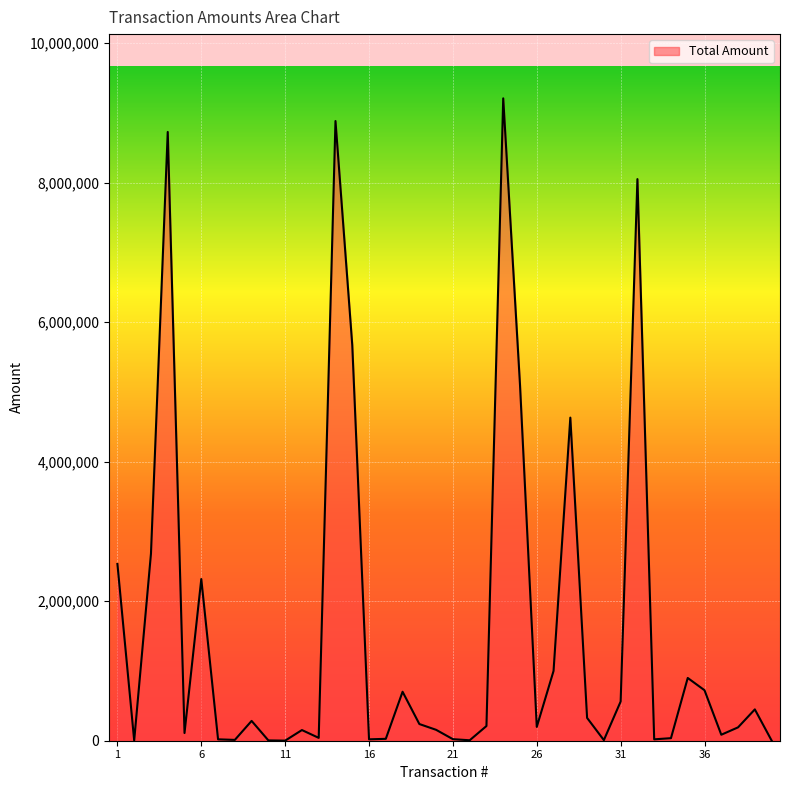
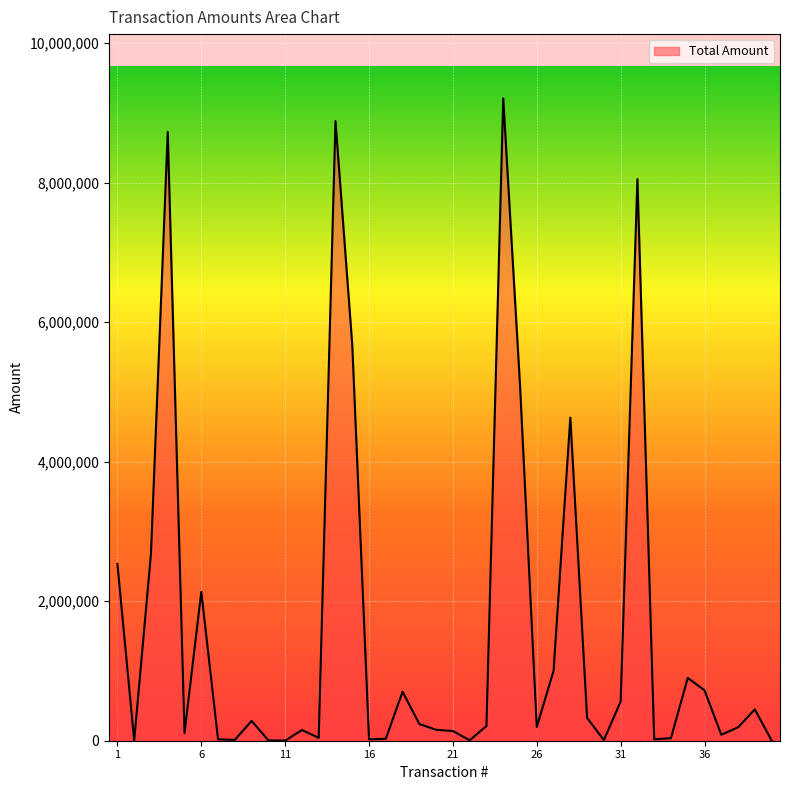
6: 2,300,000 -> 2,100,000
21: 0 -> 100,000
